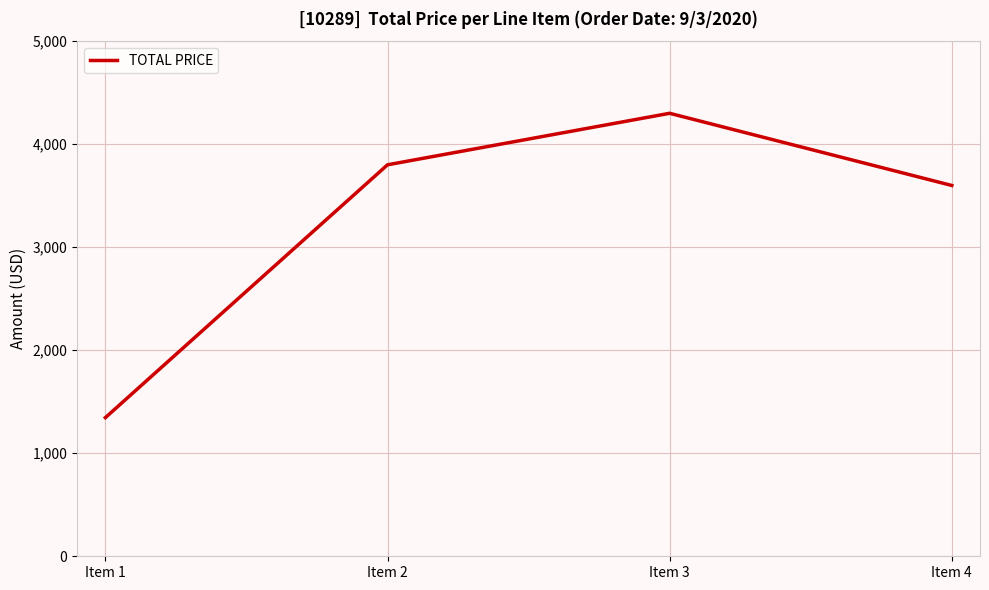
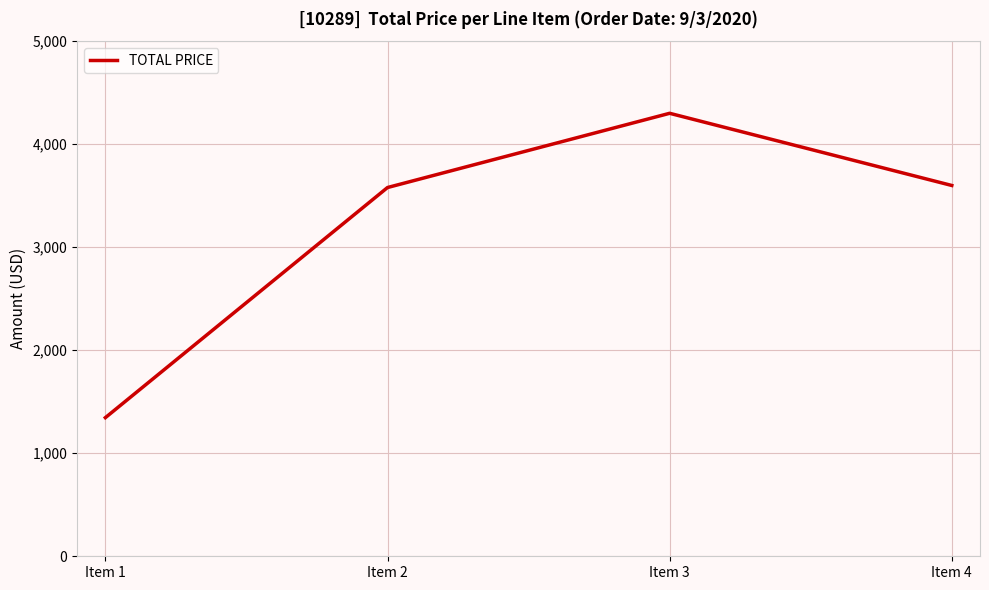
Item 2: 3,800 -> 3,580
